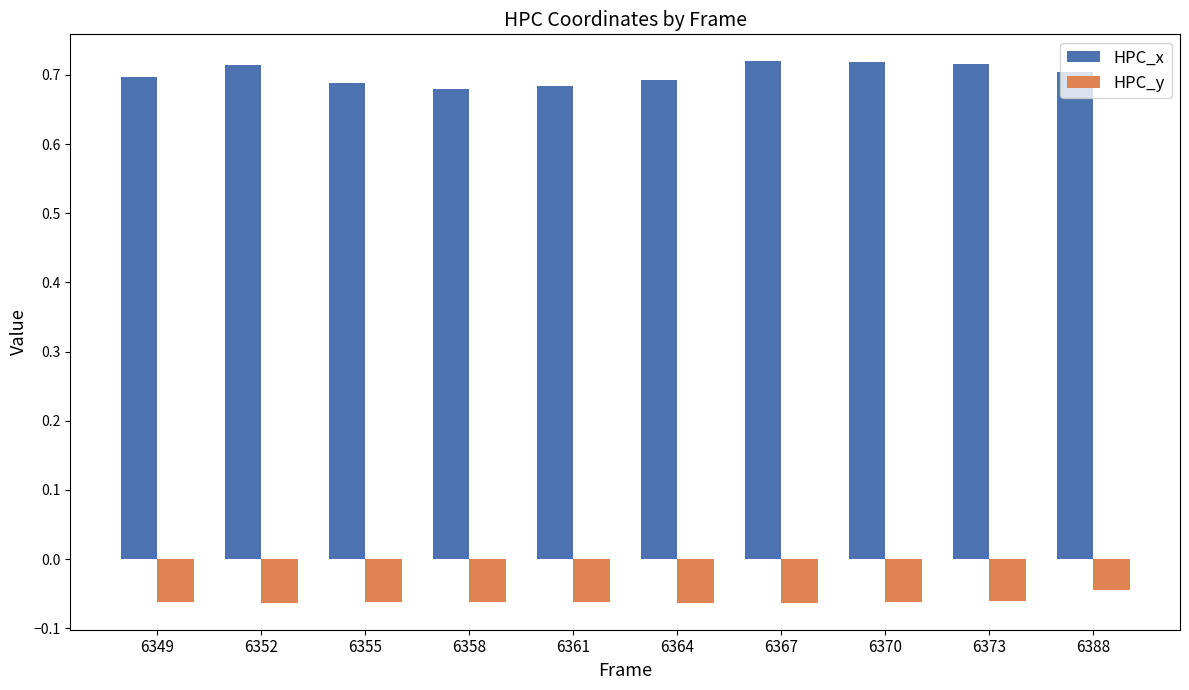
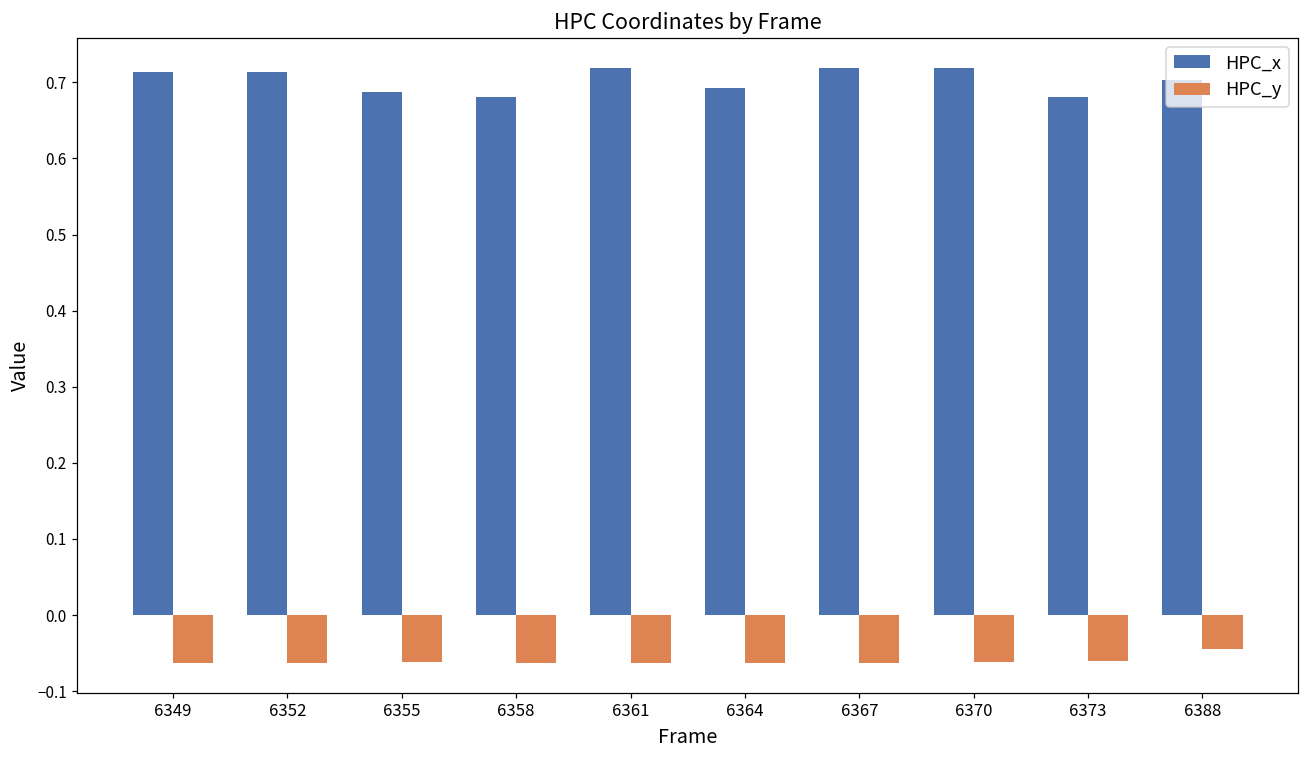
HPC_x, 6349: 0.70 -> 0.71
HPC_x, 6361: 0.68 -> 0.72
HPC_x, 6373: 0.72 -> 0.68
